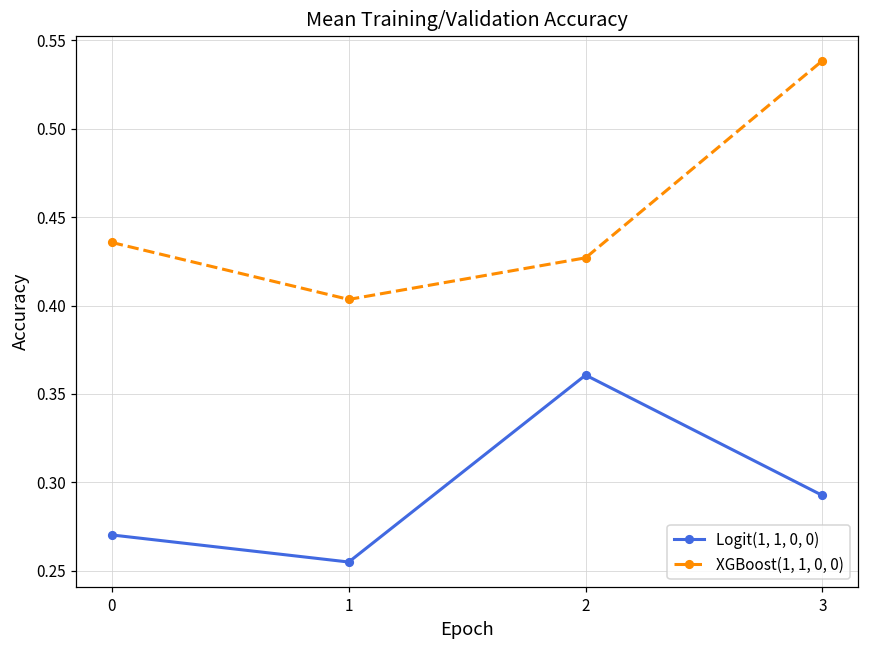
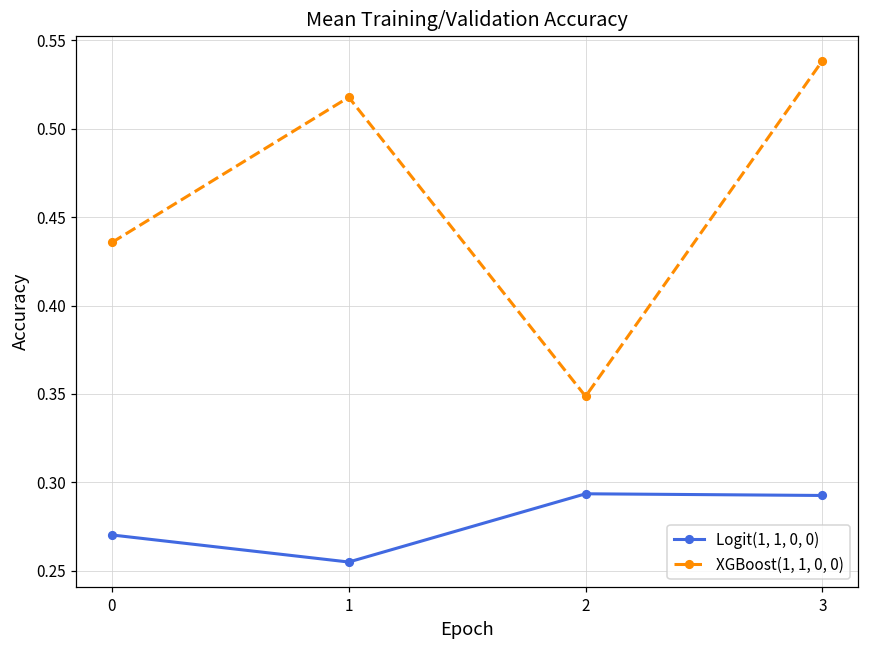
XGBoost(1, 1, 0, 0), 1: 0.403 -> 0.518
Logit(1, 1, 0, 0), 2: 0.361 -> 0.294
XGBoost(1, 1, 0, 0), 2: 0.427 -> 0.349
